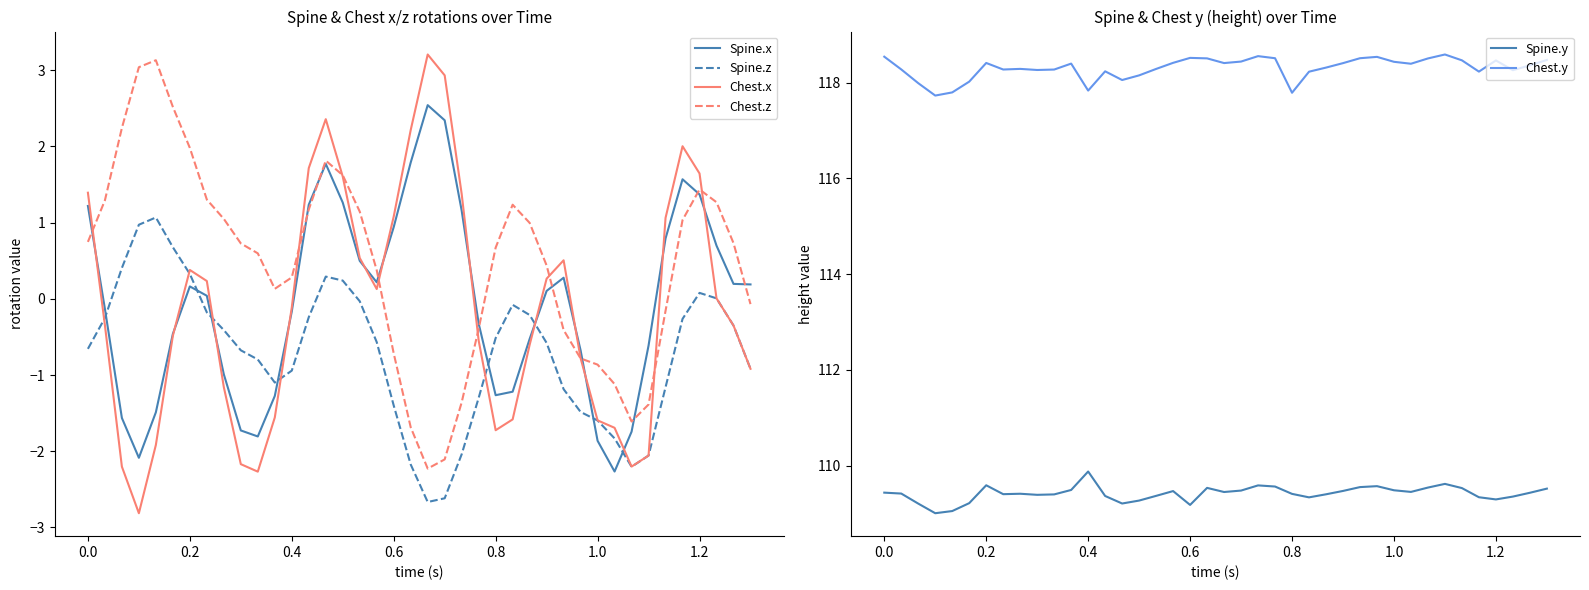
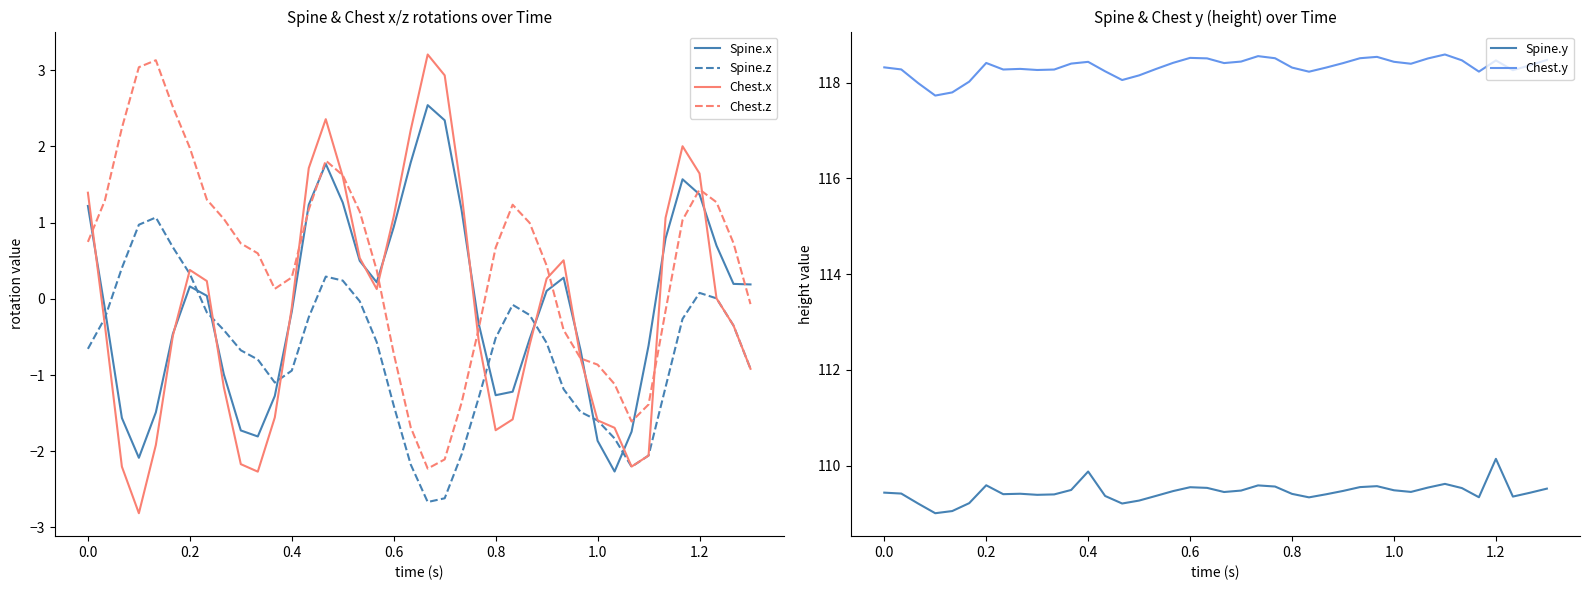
Spine & Chest y (height) over Time, Chest.y, 0.0: 118.5 -> 118.3
Spine & Chest y (height) over Time, Chest.y, 0.4: 117.8 -> 118.4
Spine & Chest y (height) over Time, Spine.y, 0.6: 109.2 -> 109.5
Spine & Chest y (height) over Time, Chest.y, 0.8: 117.8 -> 118.3
Spine & Chest y (height) over Time, Spine.y, 1.2: 109.3 -> 110.1
